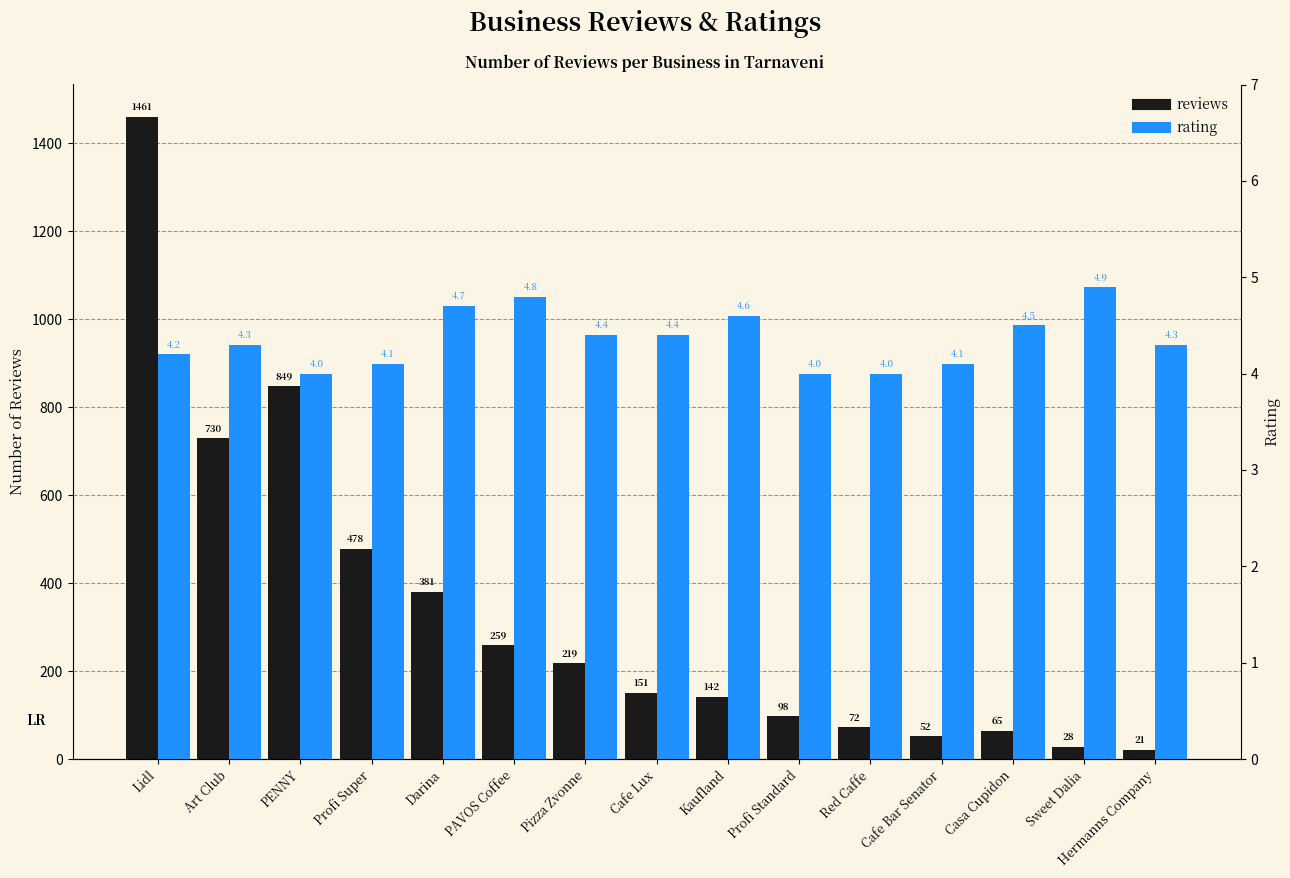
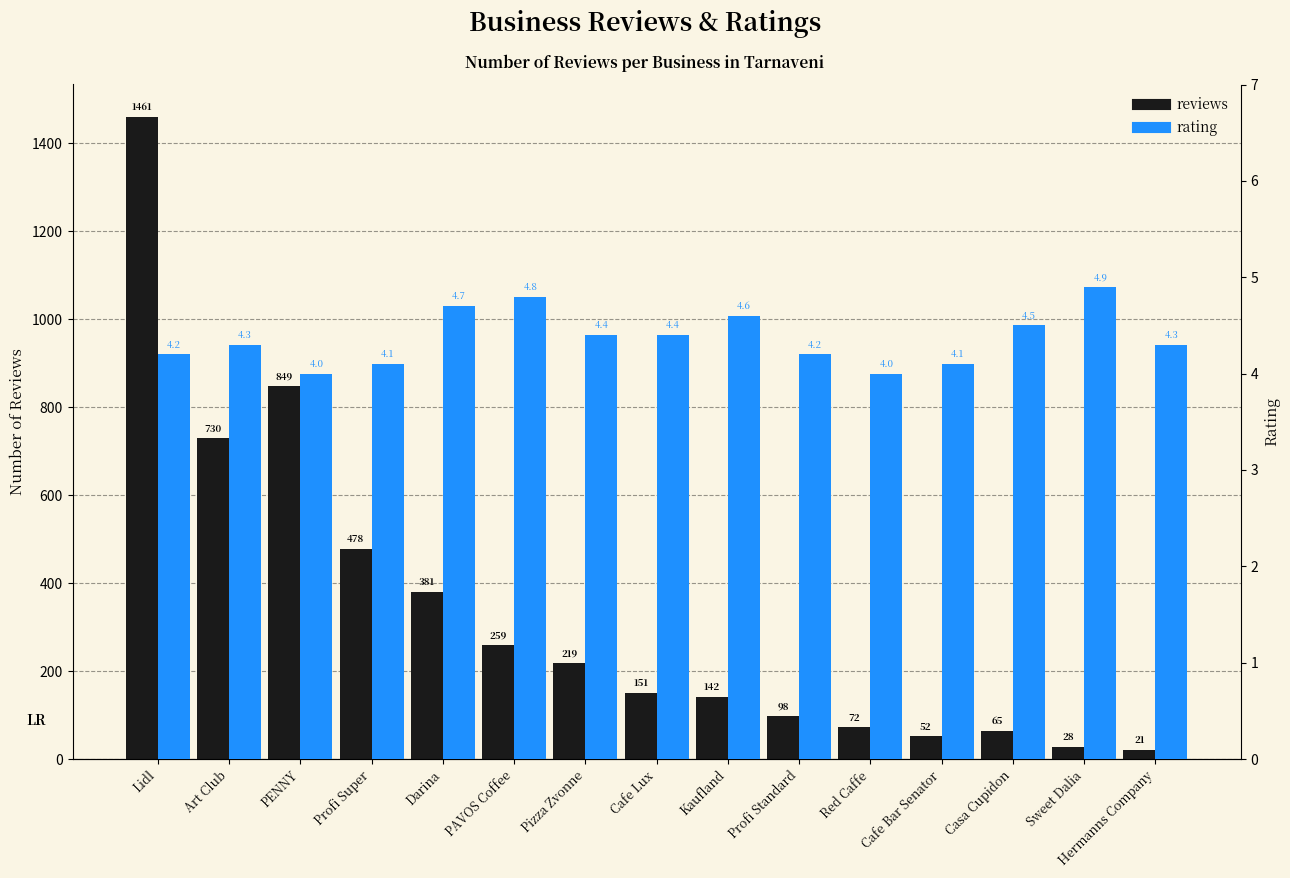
rating, Profi Standard: 4.0 -> 4.2
